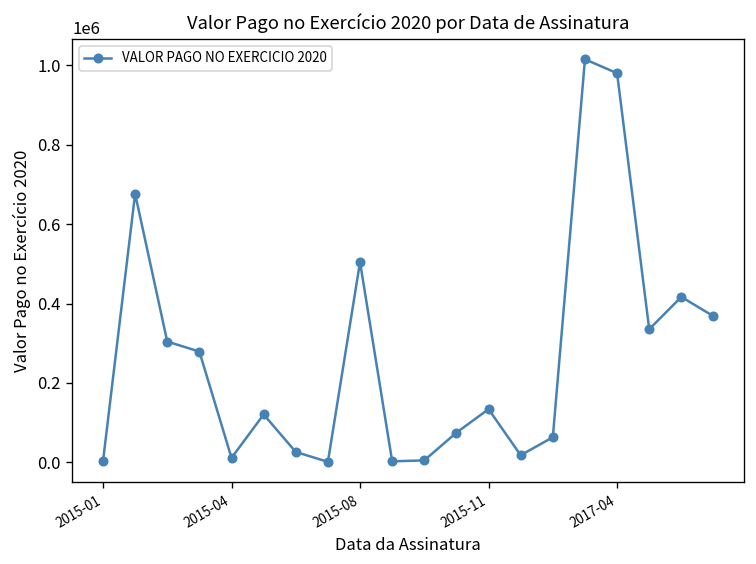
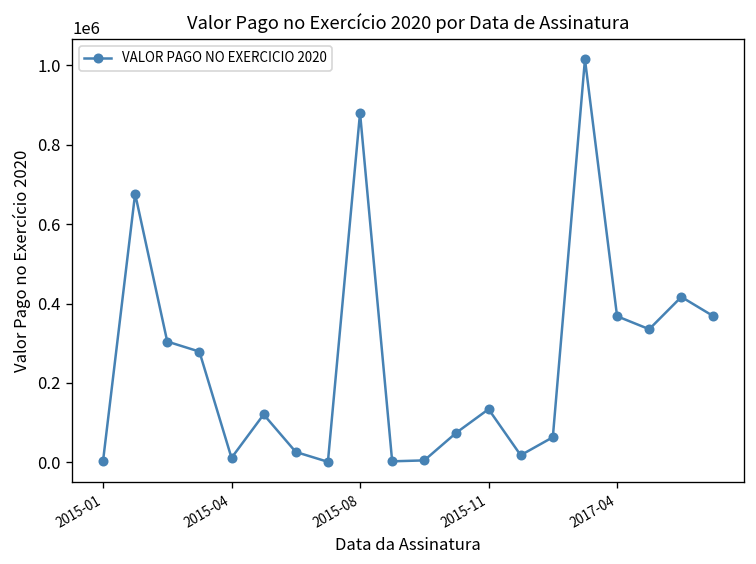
2015-08: 500000 -> 880000
2017-04: 980000 -> 370000
